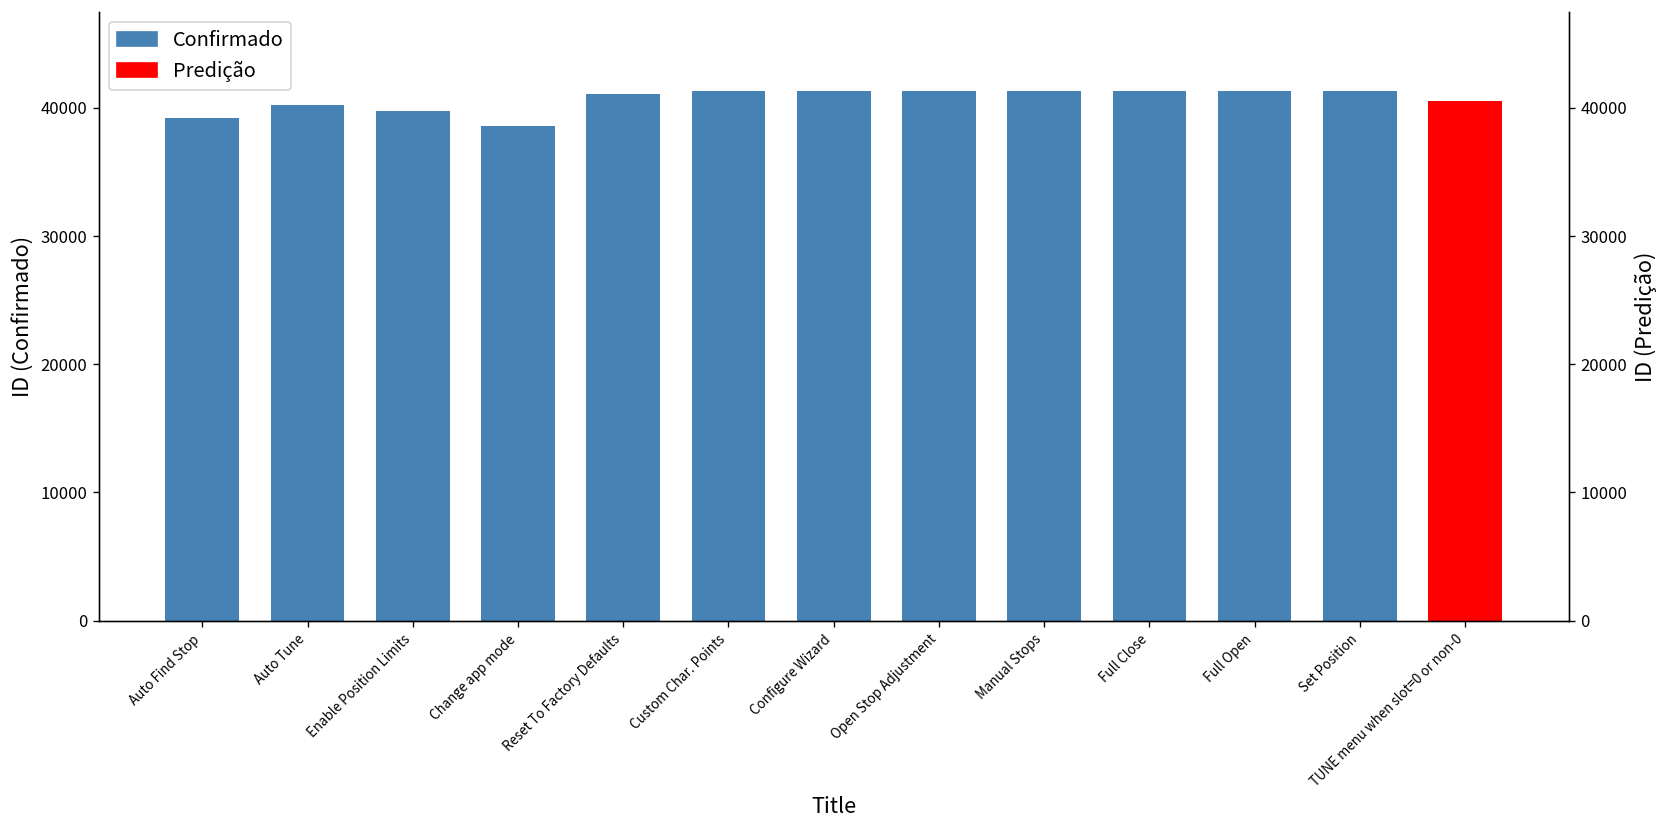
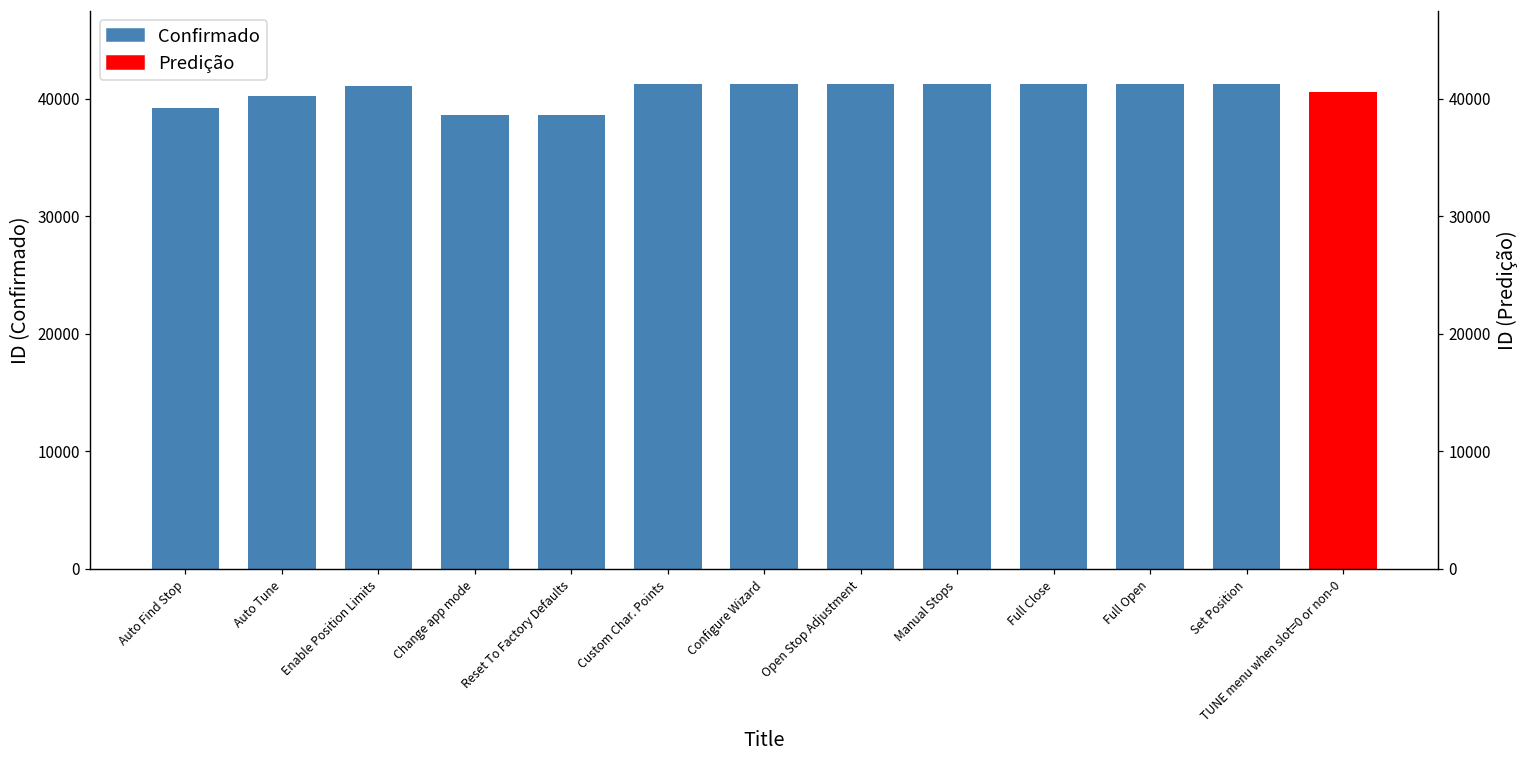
Confirmado, Enable Position Limits: 39800 -> 41100
Confirmado, Reset To Factory Defaults: 41100 -> 38700
